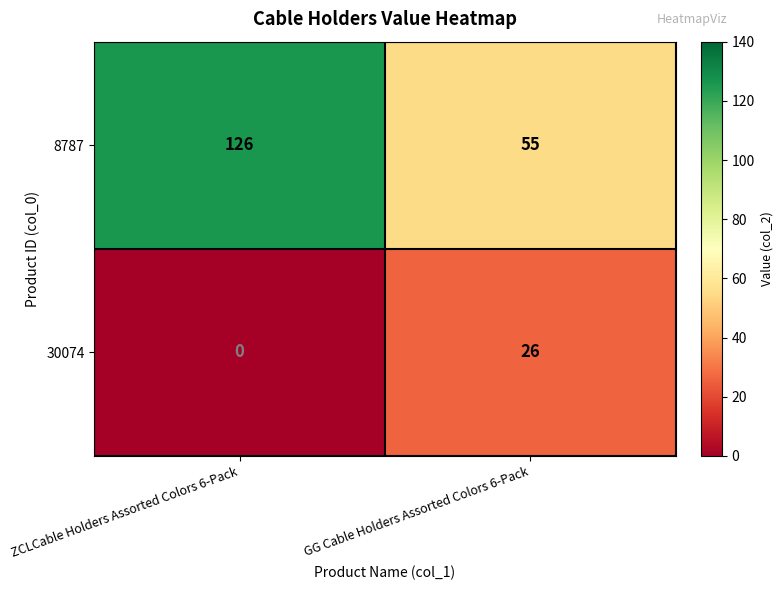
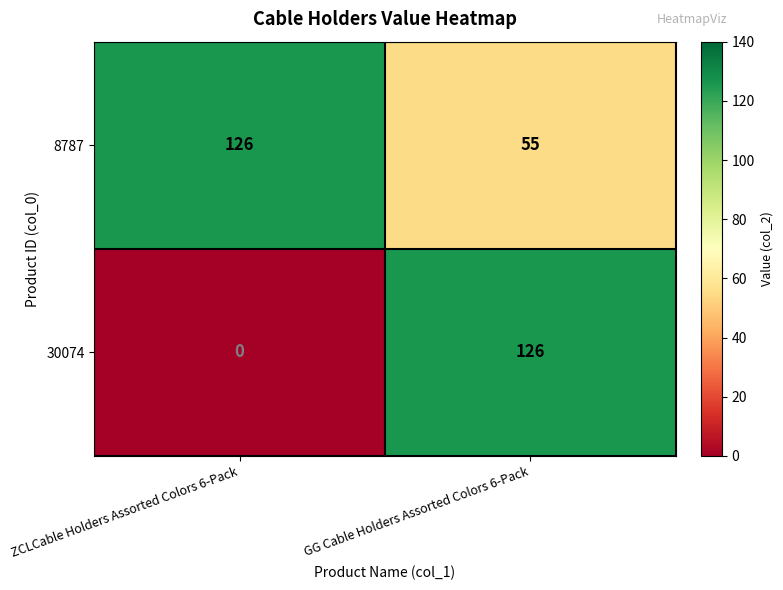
30074, GG Cable Holders Assorted Colors 6-Pack: 26 -> 126
